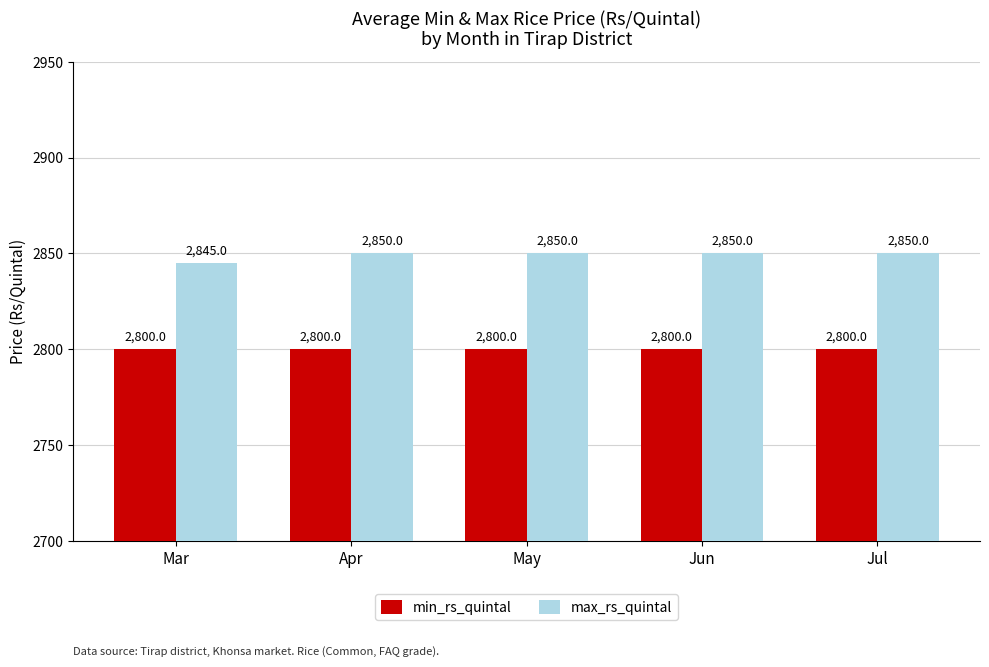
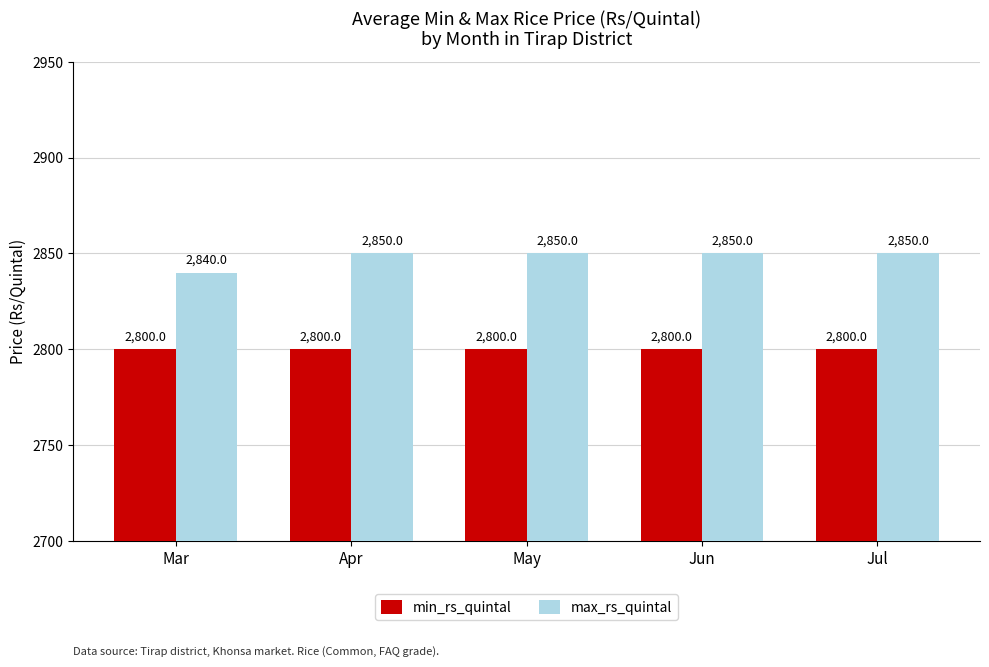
max_rs_quintal, Mar: 2,845.0 -> 2,840.0
